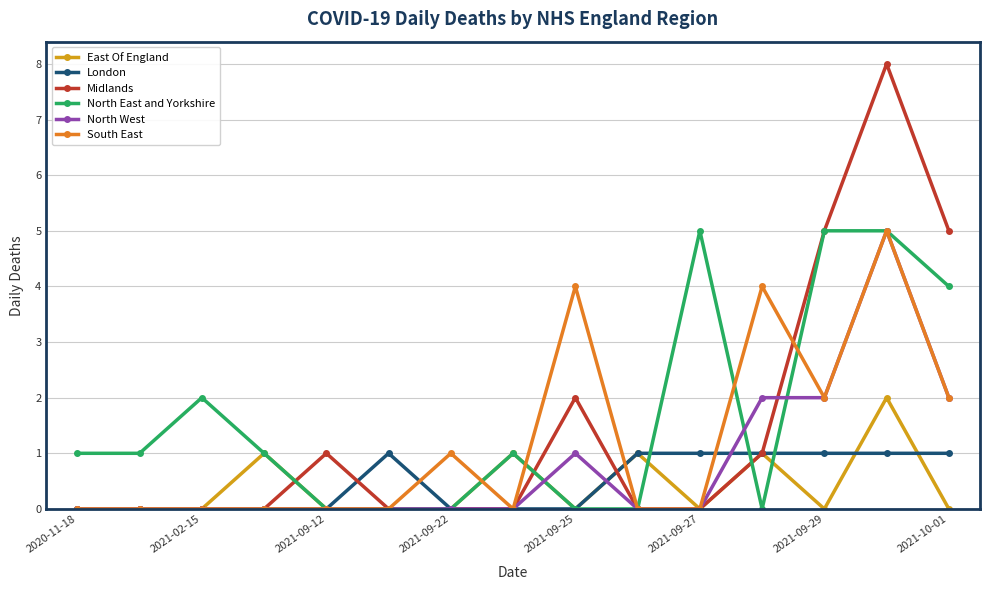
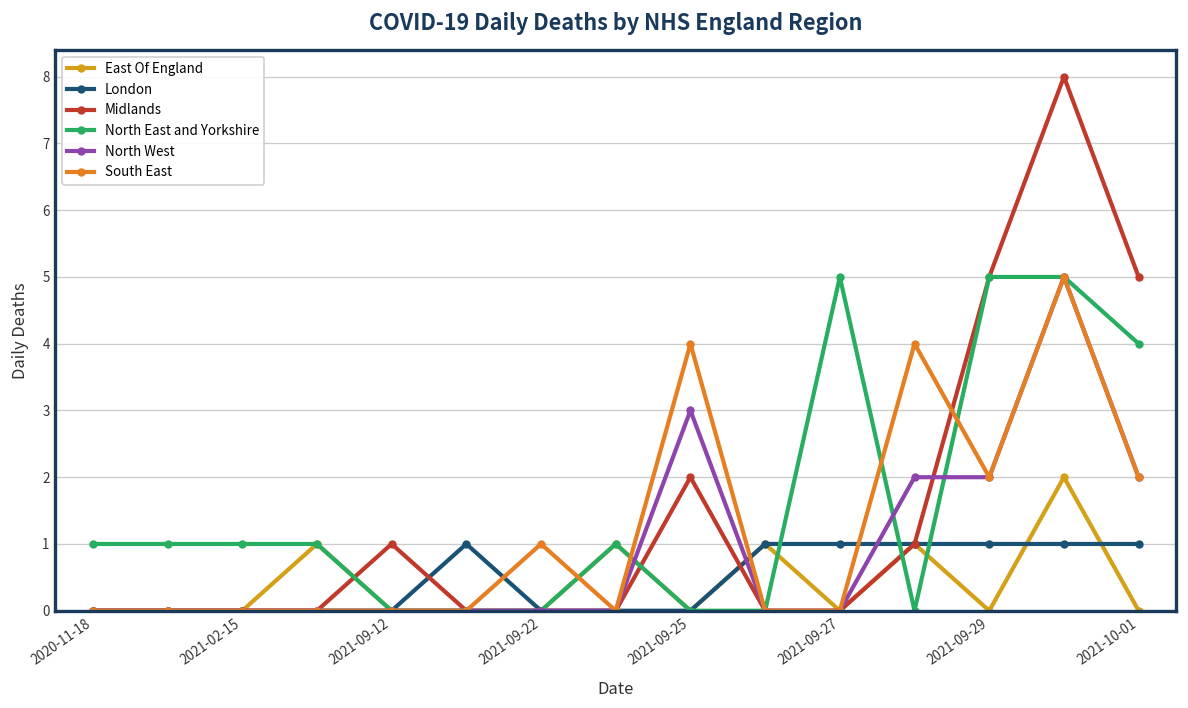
North East and Yorkshire, 2021-02-15: 2 -> 1
North West, 2021-09-25: 1 -> 3
